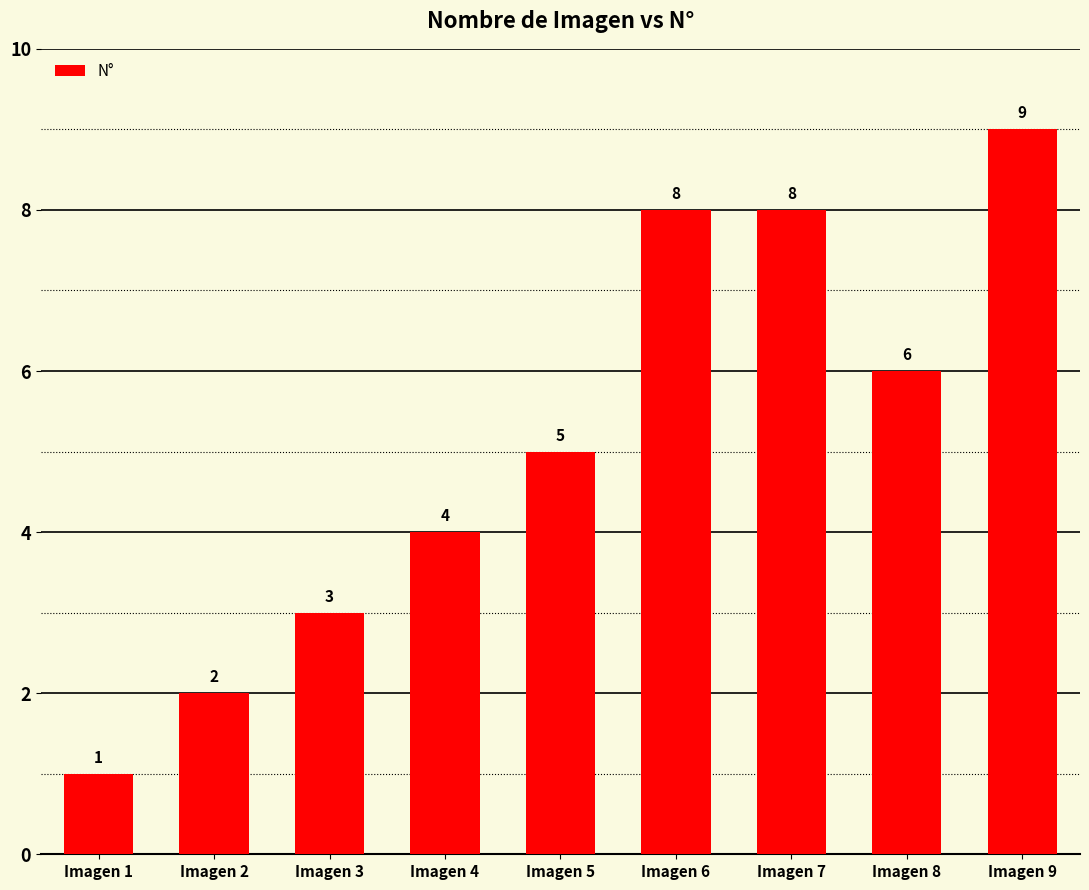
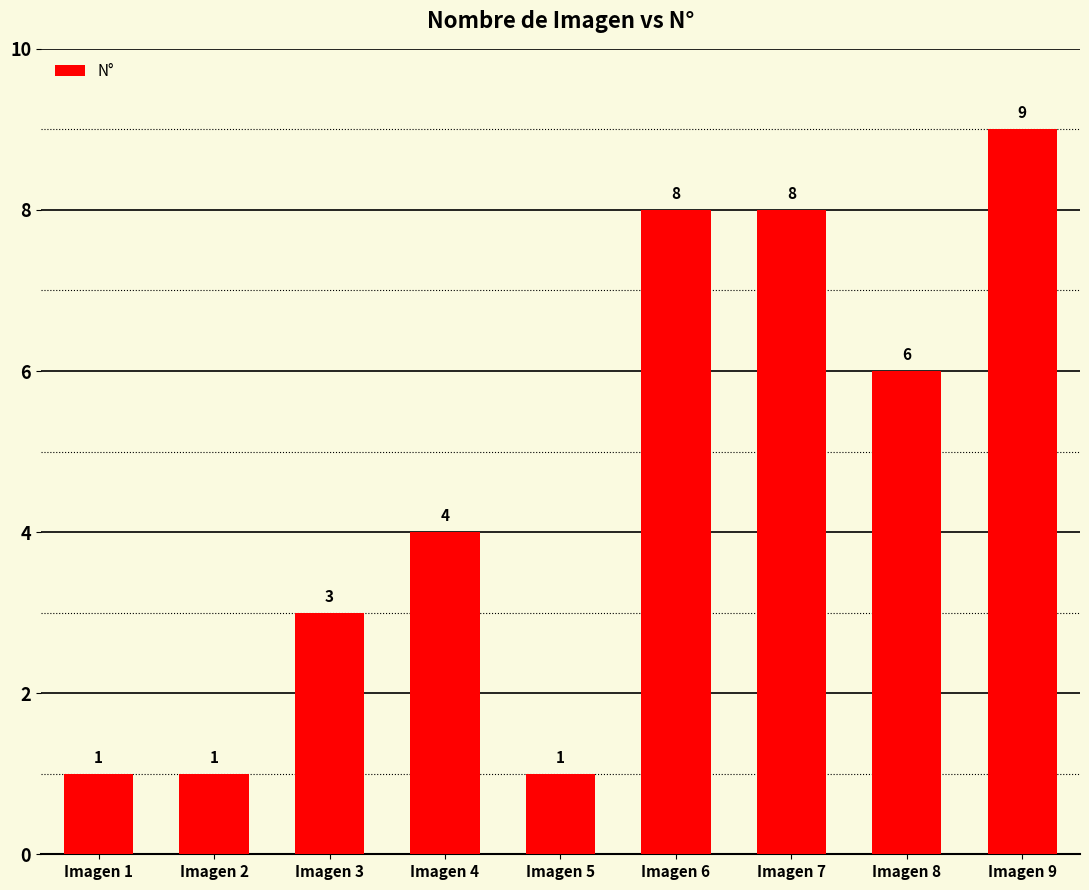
Imagen 2: 2 -> 1
Imagen 5: 5 -> 1
